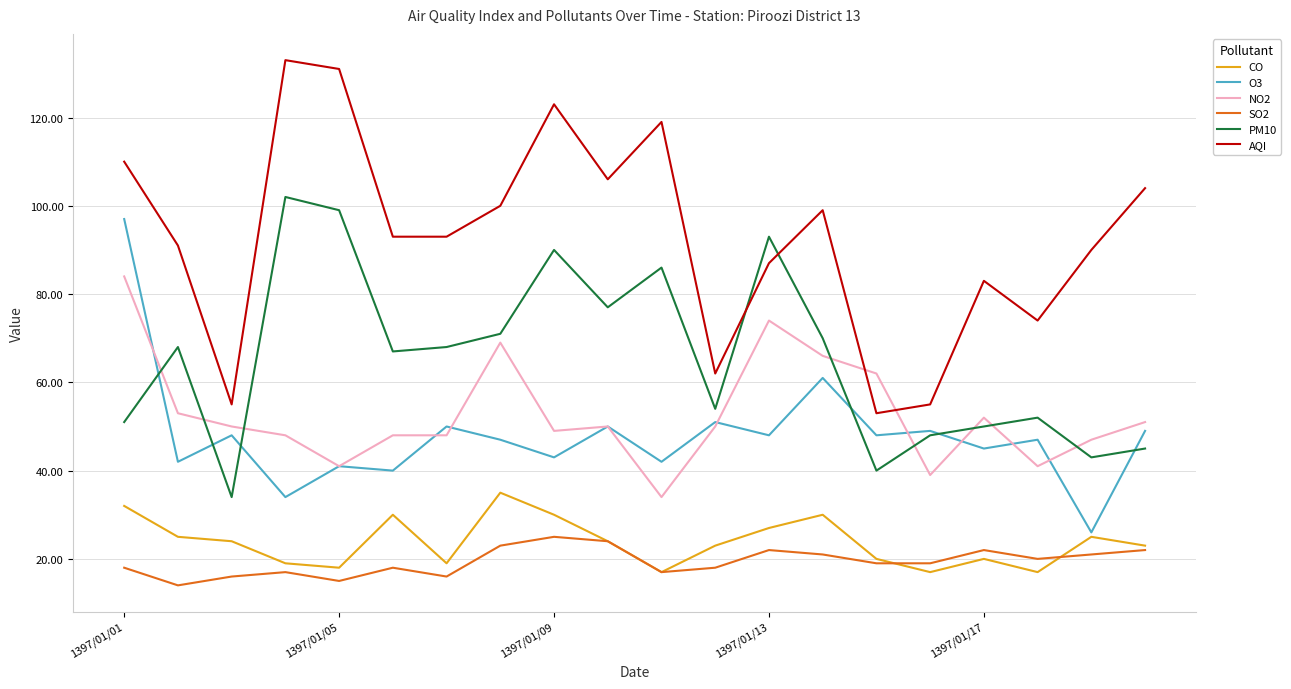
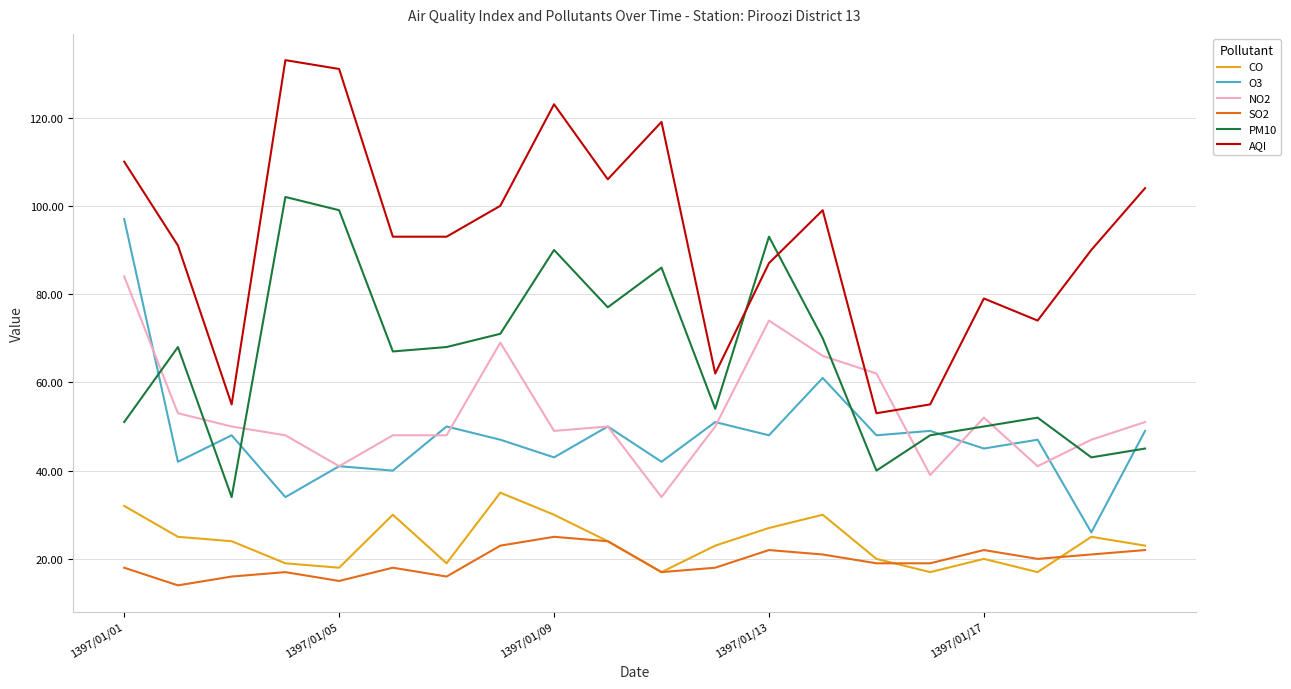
AQI, 1397/01/17: 83 -> 79
